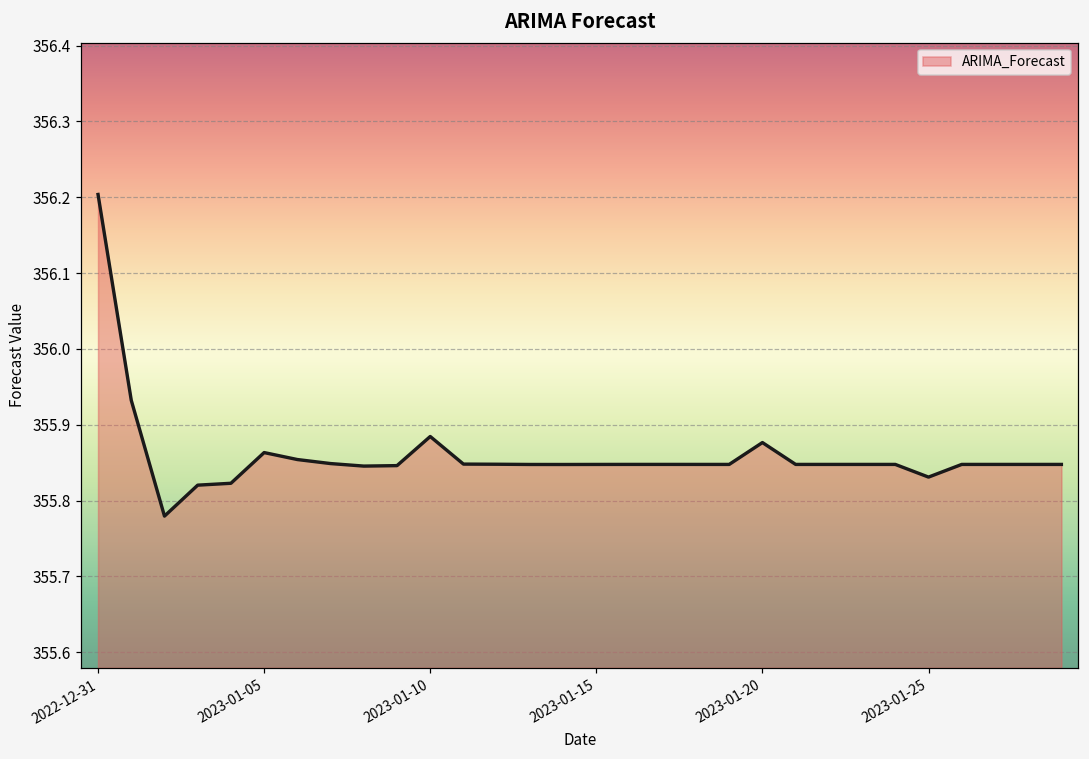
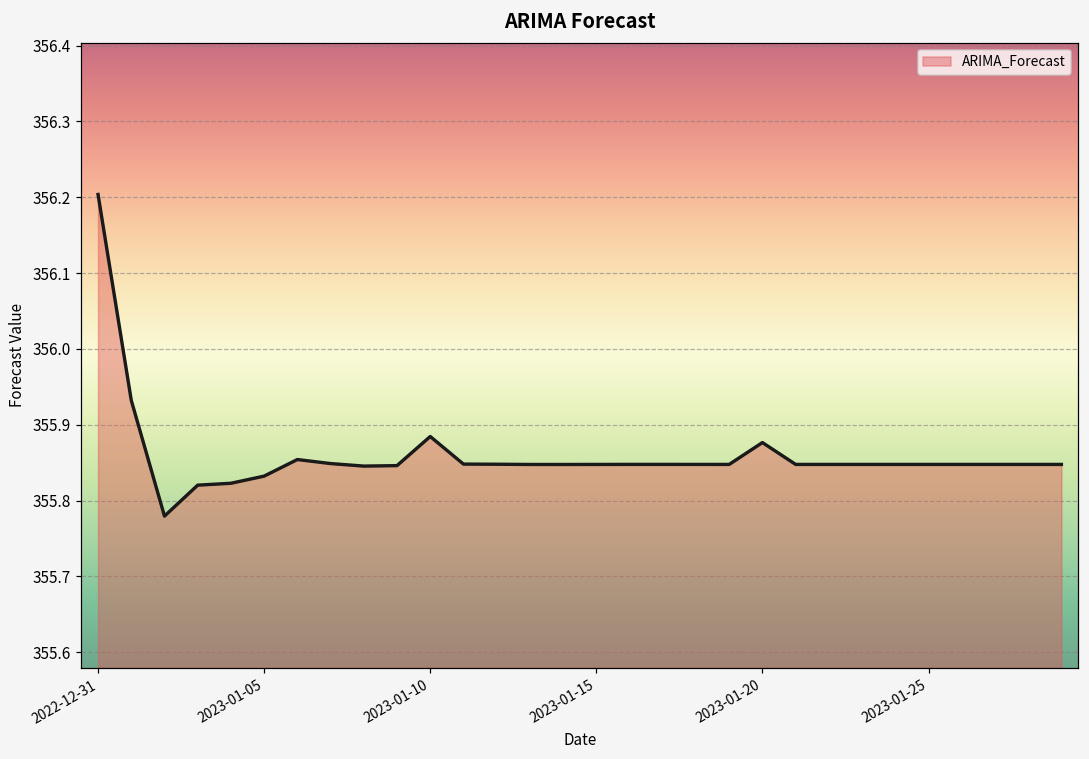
2023-01-05: 355.86 -> 355.83
2023-01-25: 355.83 -> 355.85
